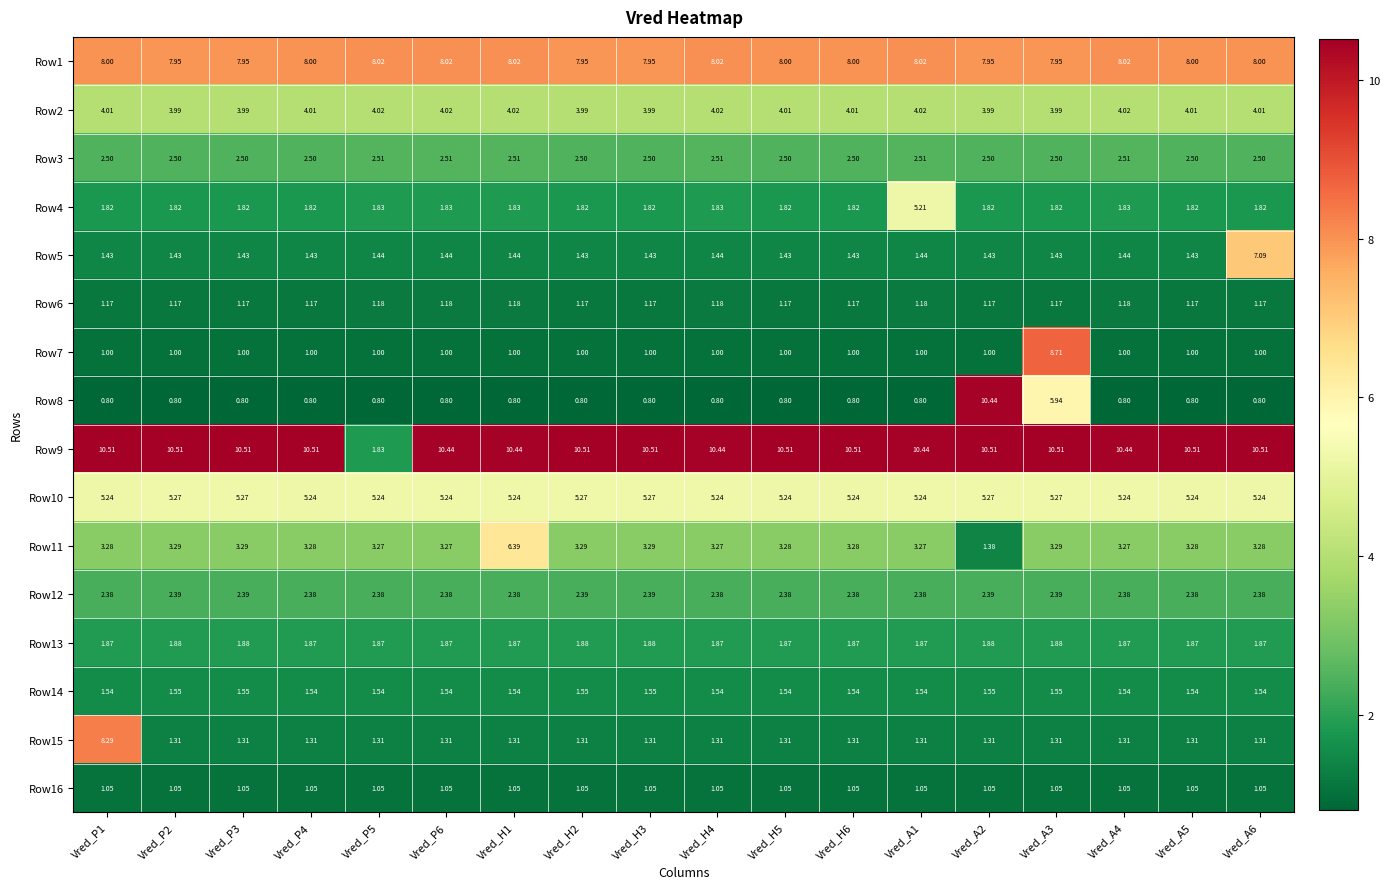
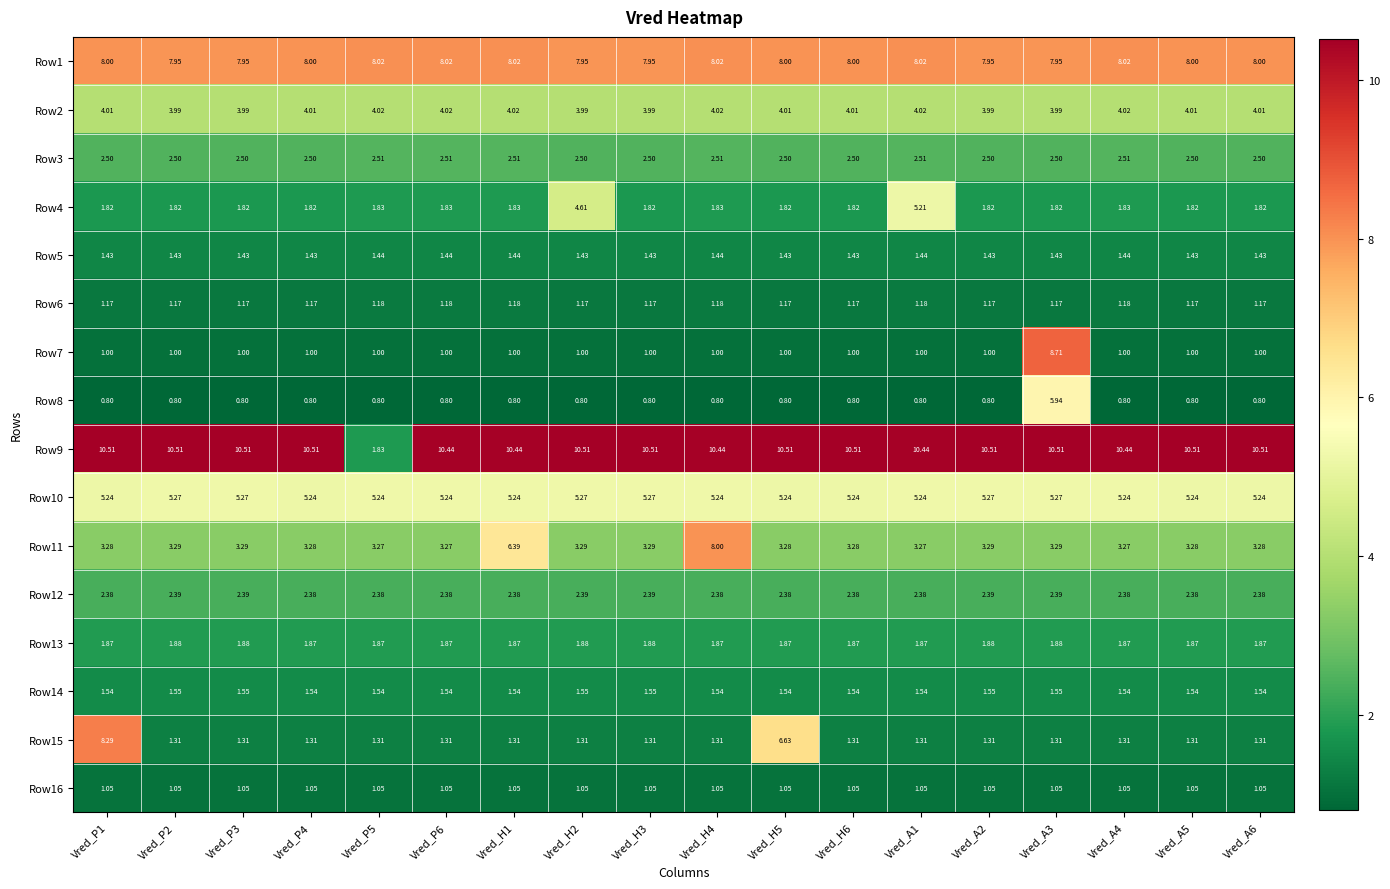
Row4, Vred_H2: 1.82 -> 4.61
Row5, Vred_A6: 7.09 -> 1.43
Row8, Vred_A2: 10.44 -> 0.80
Row11, Vred_H4: 3.27 -> 8.00
Row11, Vred_A2: 1.38 -> 3.29
Row15, Vred_H5: 1.31 -> 6.63
